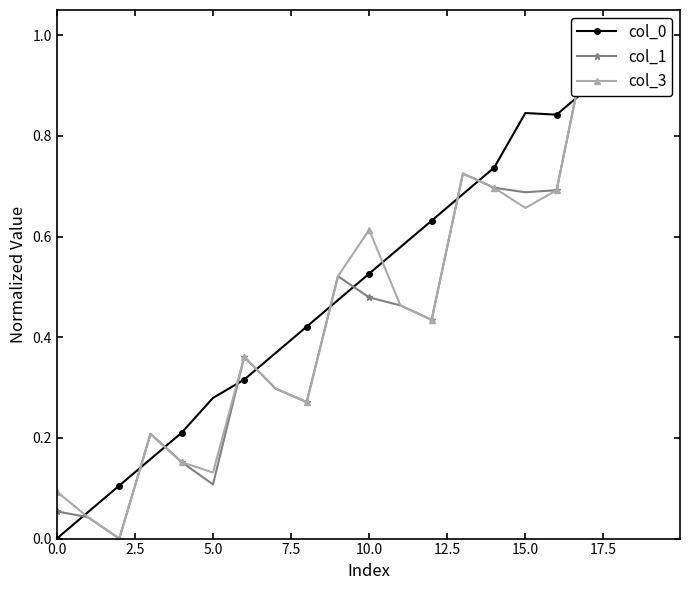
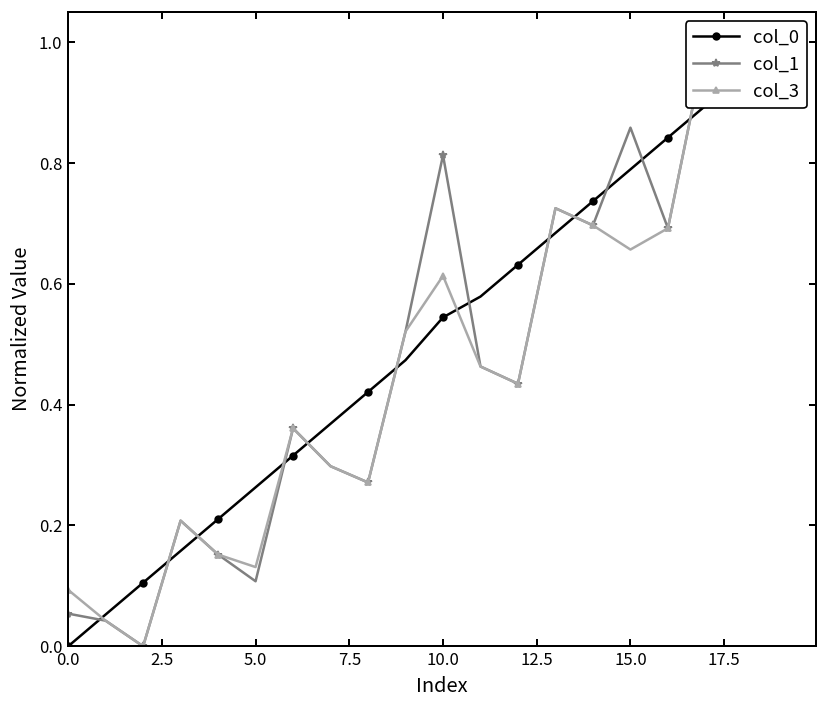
col_0, 5.0: 0.28 -> 0.26
col_0, 10.0: 0.53 -> 0.54
col_1, 10.0: 0.48 -> 0.81
col_0, 15.0: 0.85 -> 0.79
col_1, 15.0: 0.69 -> 0.86
